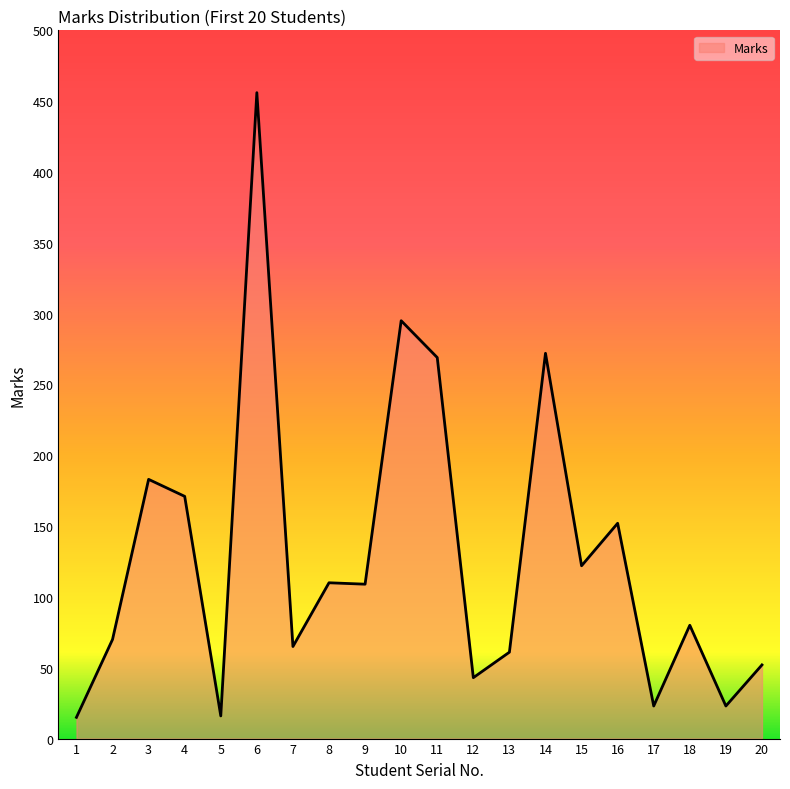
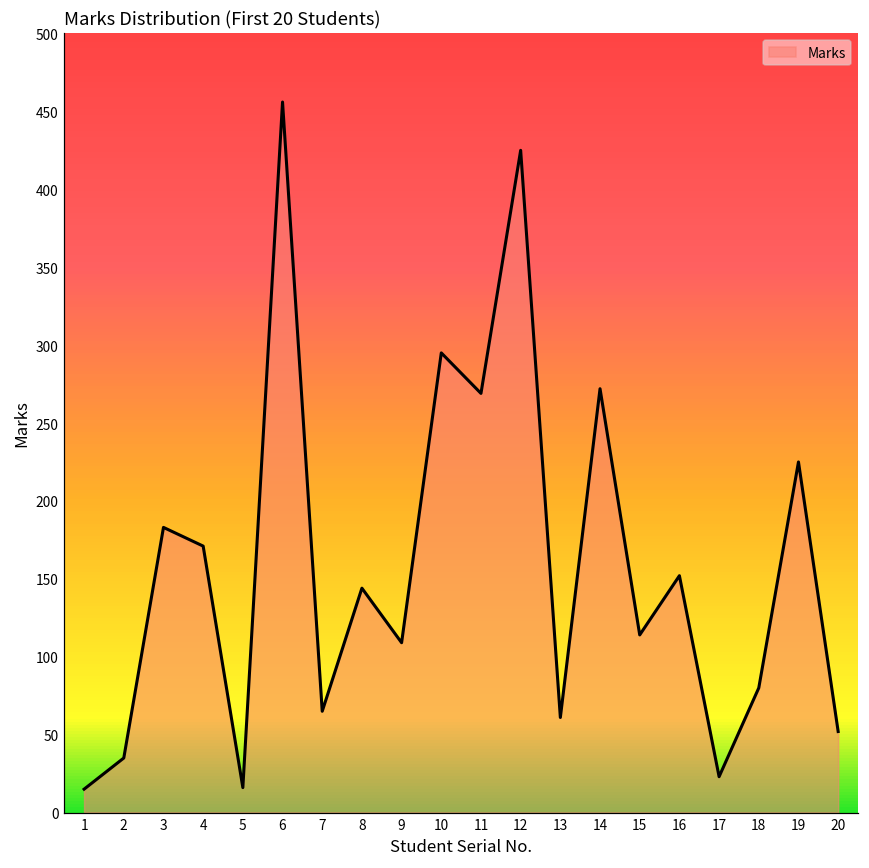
2: 70 -> 35
8: 110 -> 144
12: 43 -> 425
15: 122 -> 114
19: 23 -> 225
